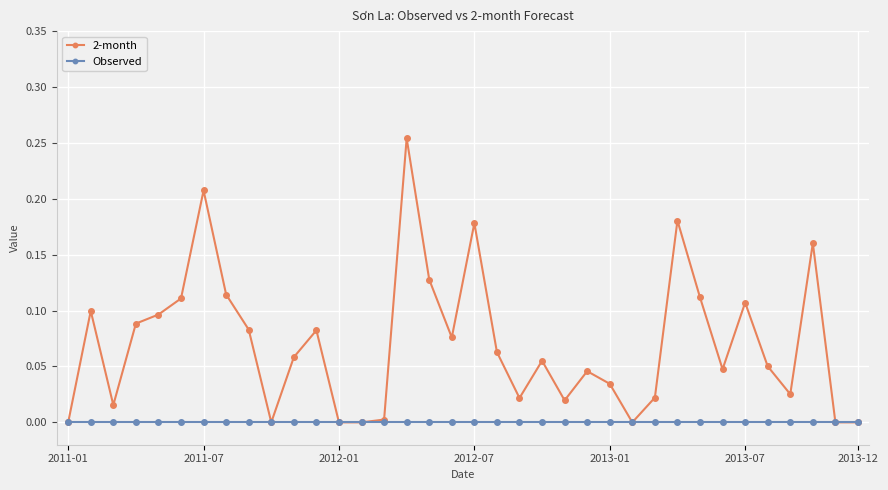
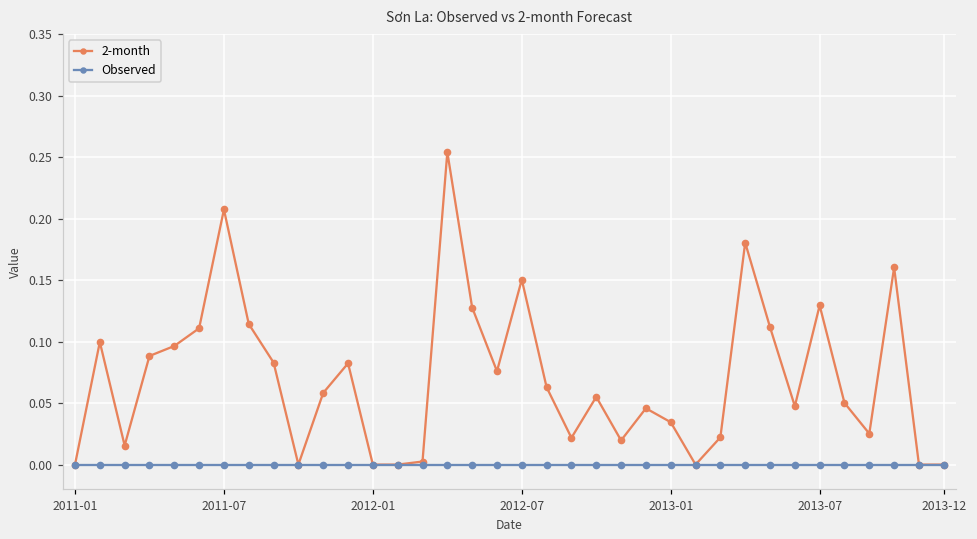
2-month, 2012-07: 0.178 -> 0.150
2-month, 2013-07: 0.107 -> 0.129
